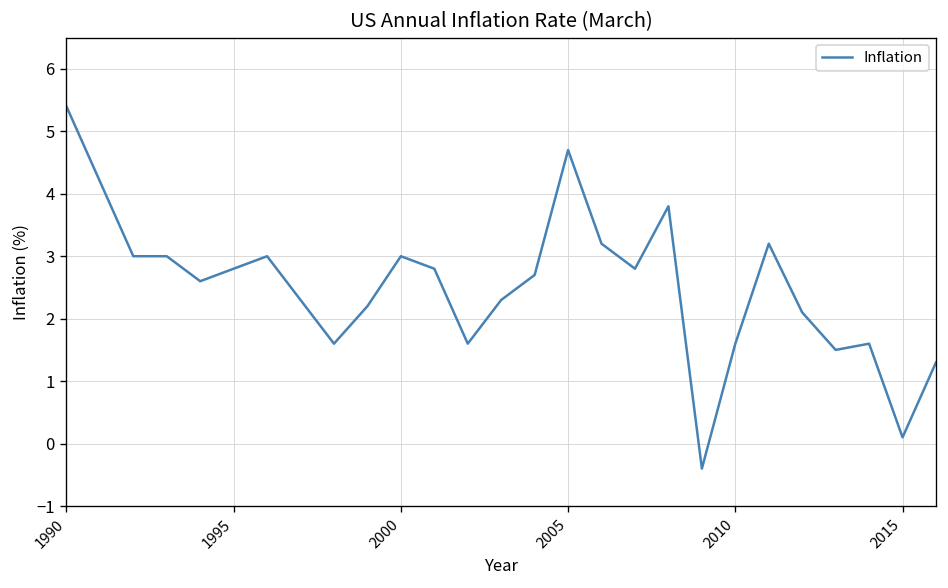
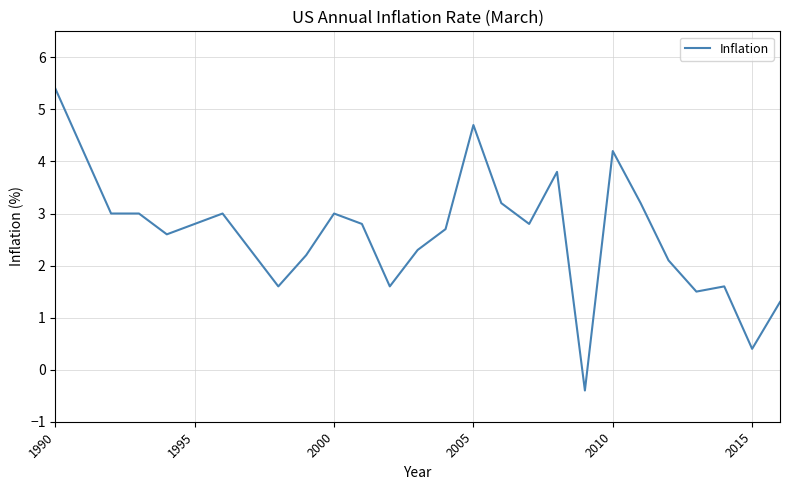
2010: 1.6 -> 4.2
2015: 0.1 -> 0.4
